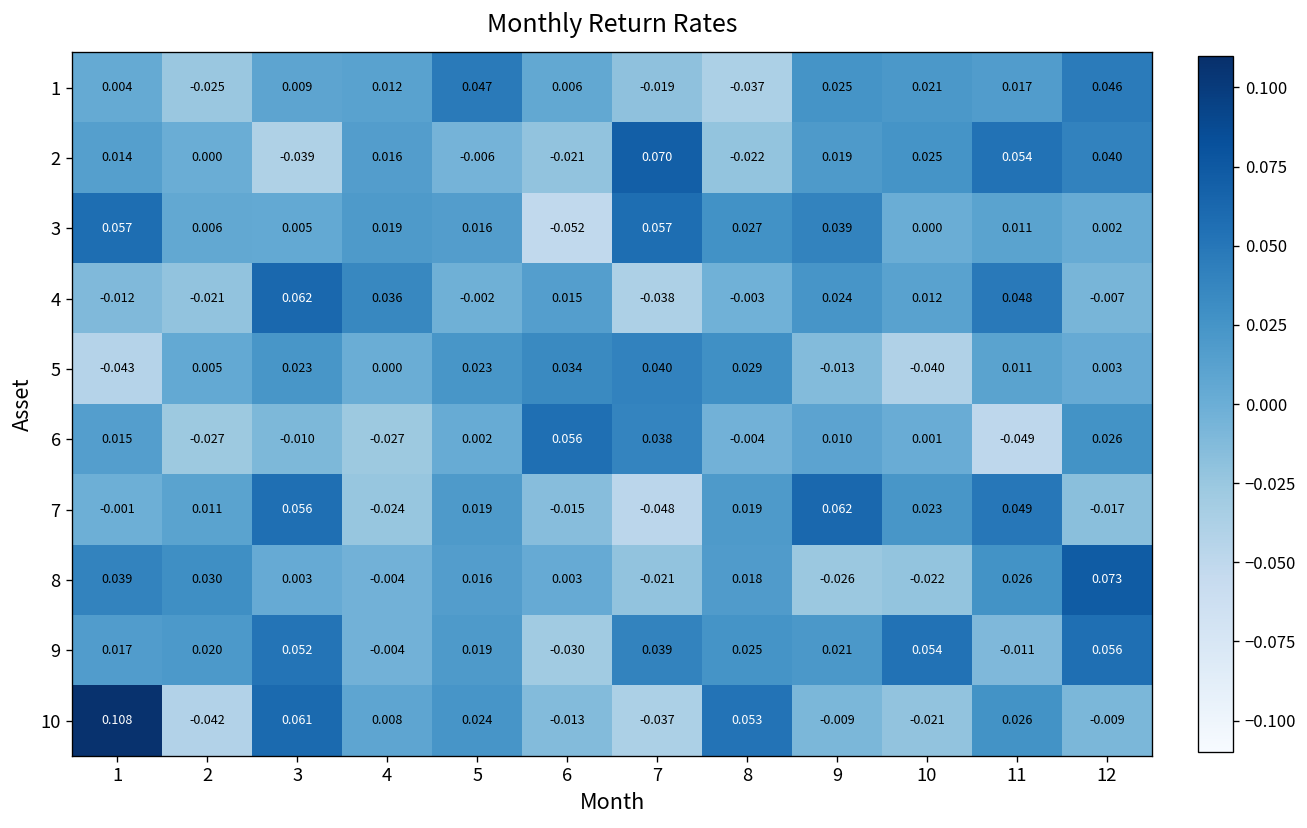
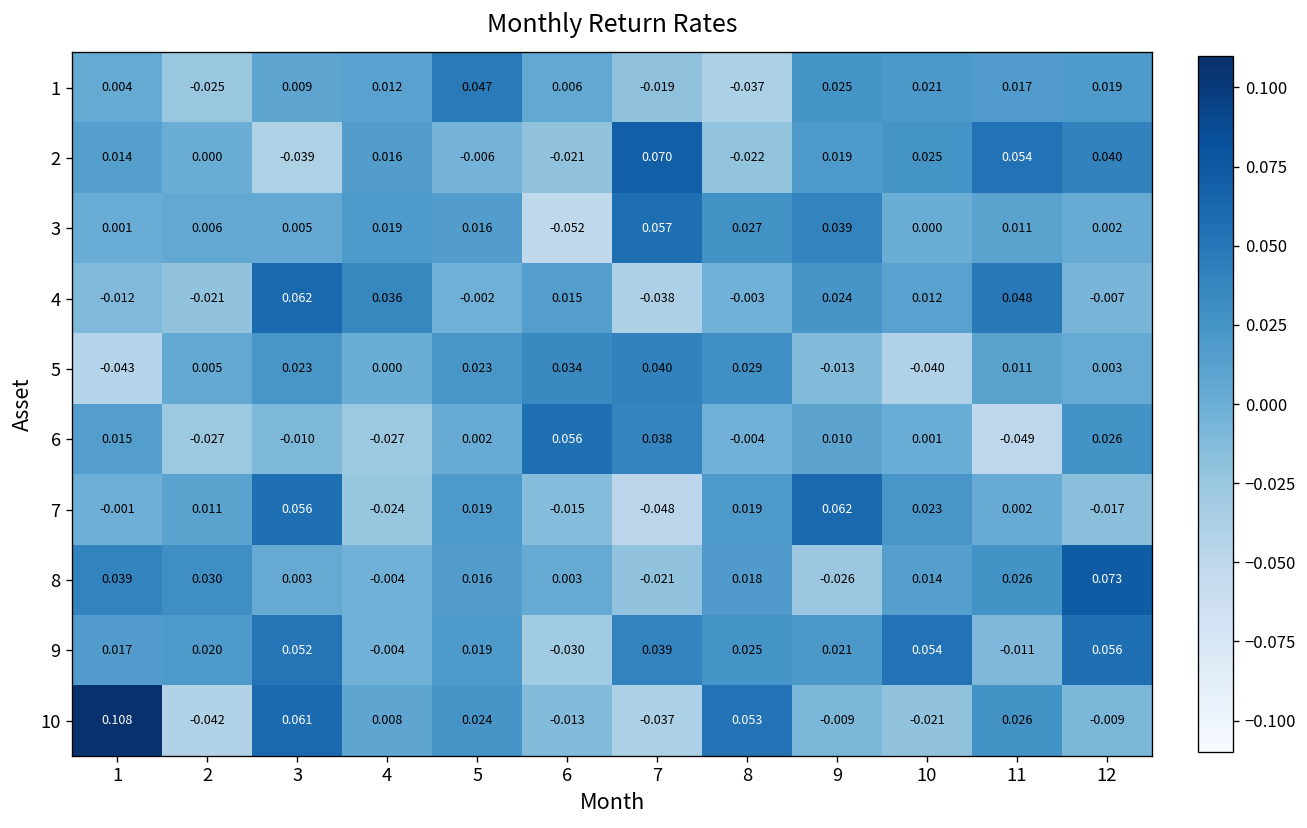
1, 12: 0.046 -> 0.019
3, 1: 0.057 -> 0.001
7, 11: 0.049 -> 0.002
8, 10: -0.022 -> 0.014
